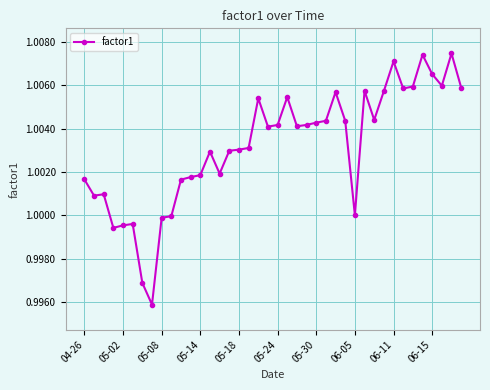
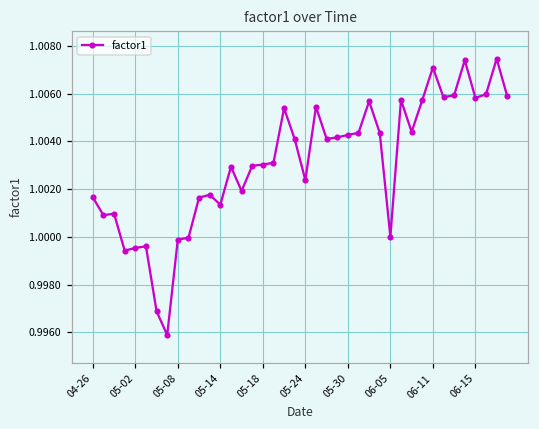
05-14: 1.0019 -> 1.0013
05-24: 1.0042 -> 1.0024
06-15: 1.0065 -> 1.0058
